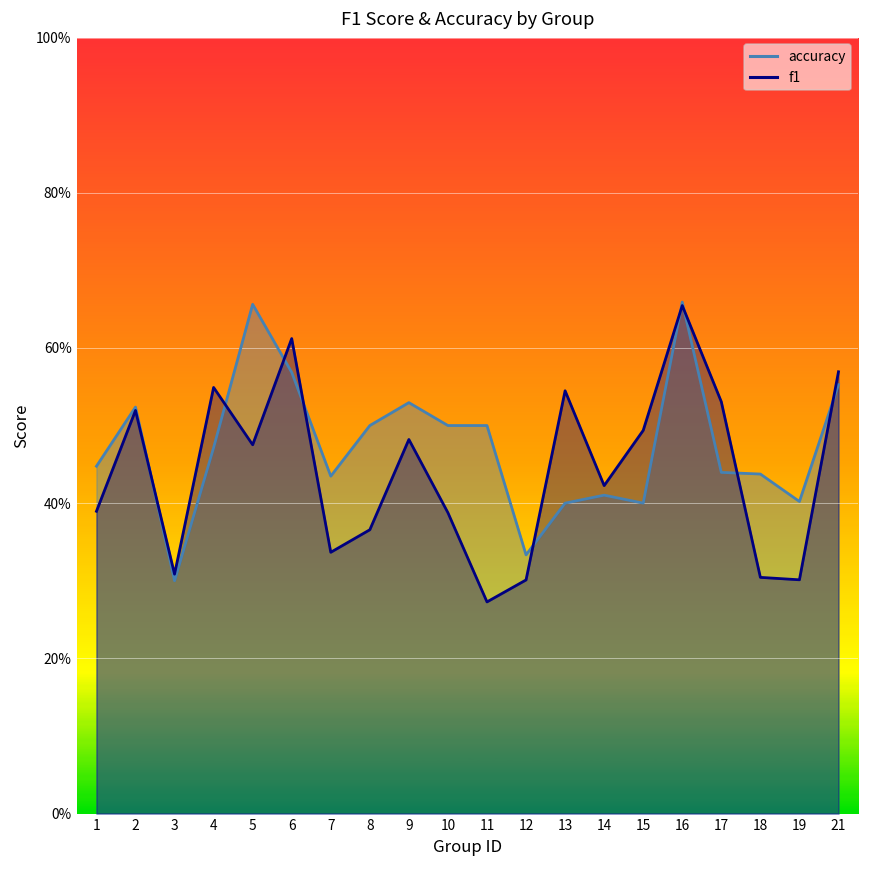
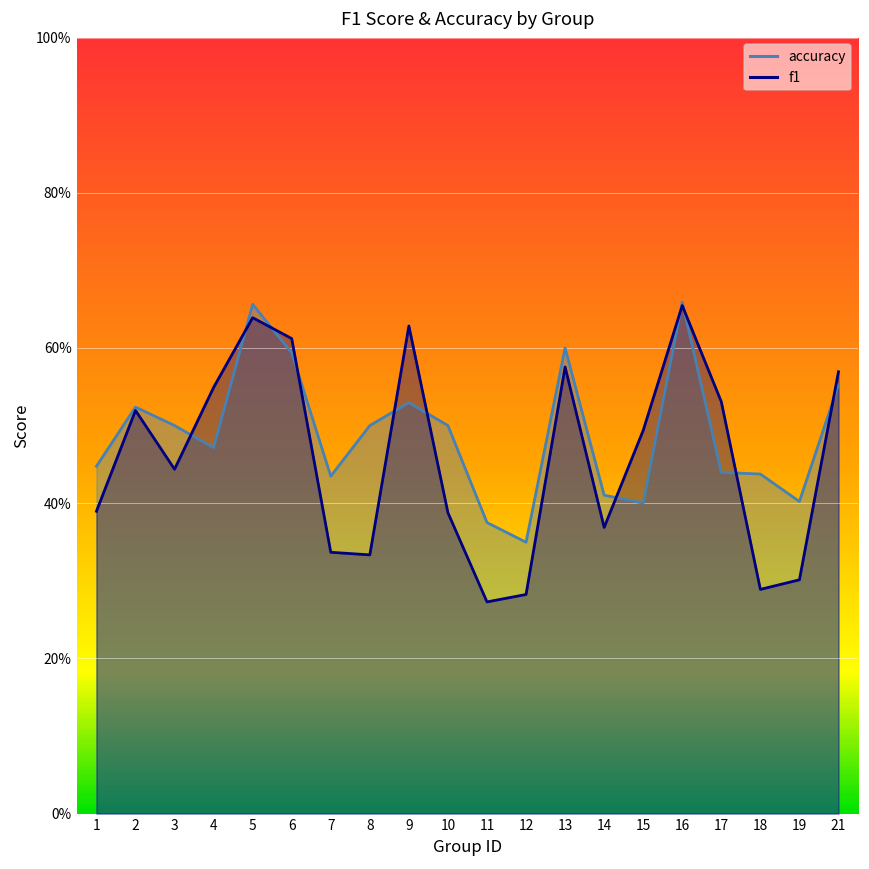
accuracy, 3: 30% -> 50%
f1, 3: 31% -> 44%
f1, 5: 48% -> 64%
accuracy, 6: 57% -> 59%
f1, 8: 37% -> 33%
f1, 9: 48% -> 63%
accuracy, 11: 50% -> 38%
accuracy, 12: 33% -> 35%
f1, 12: 30% -> 28%
accuracy, 13: 40% -> 60%
f1, 13: 54% -> 58%
f1, 14: 42% -> 37%
f1, 18: 30% -> 29%
